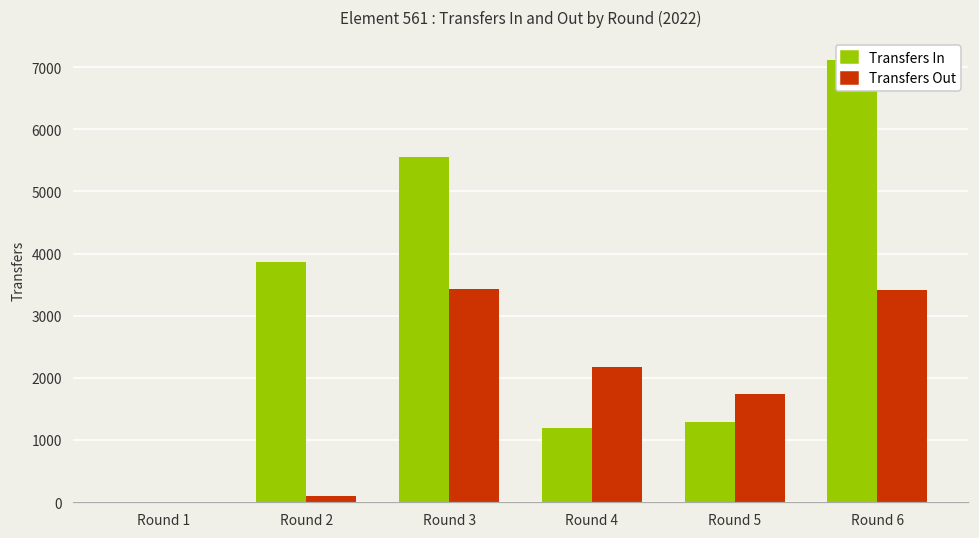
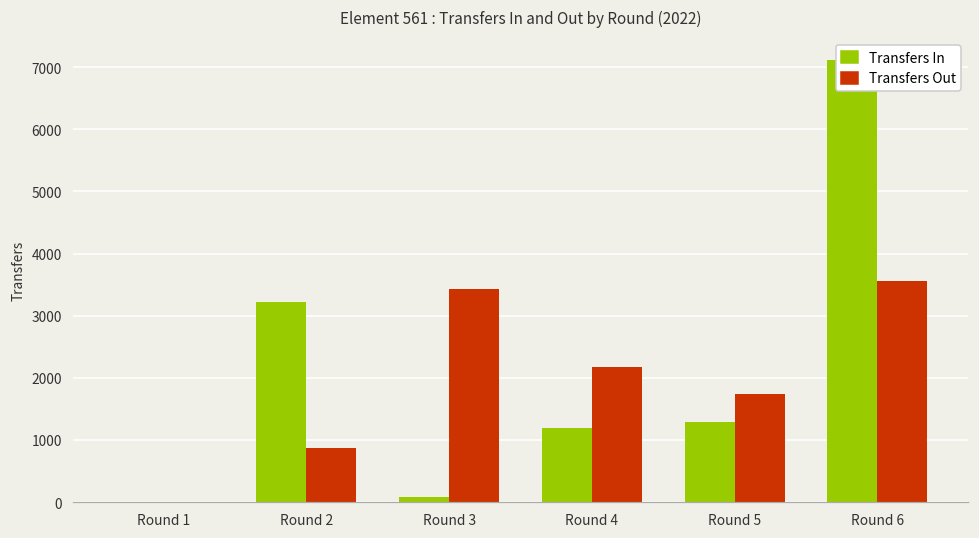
Transfers In, Round 2: 3900 -> 3200
Transfers Out, Round 2: 100 -> 900
Transfers In, Round 3: 5600 -> 100
Transfers Out, Round 6: 3400 -> 3600
